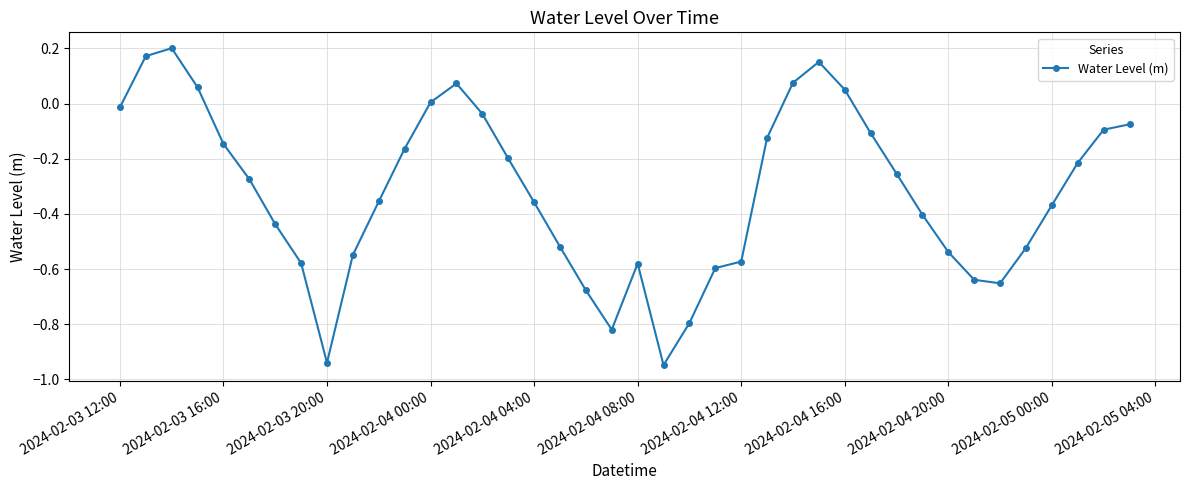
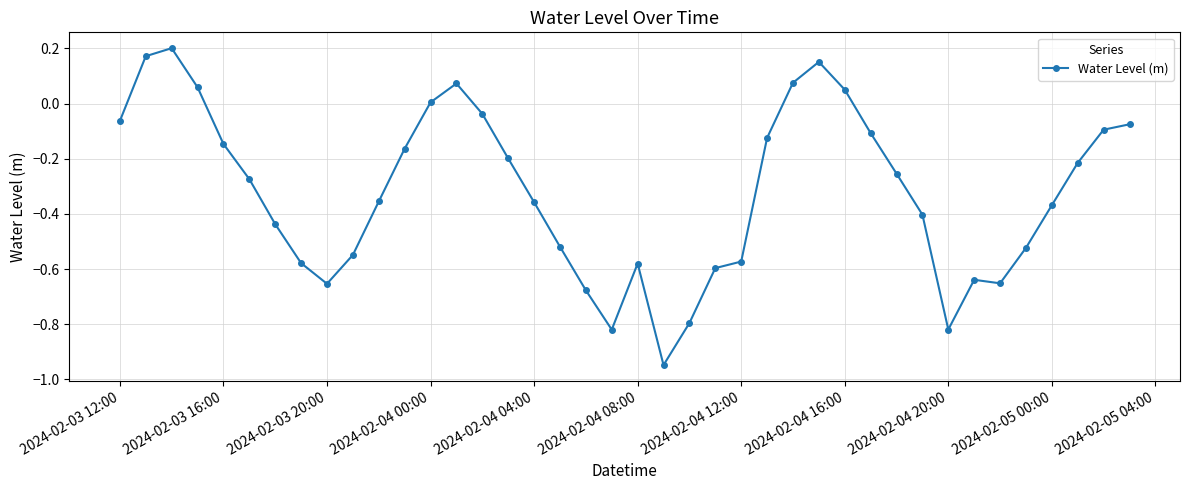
2024-02-03 12:00: -0.01 -> -0.06
2024-02-03 20:00: -0.94 -> -0.65
2024-02-04 20:00: -0.54 -> -0.82
